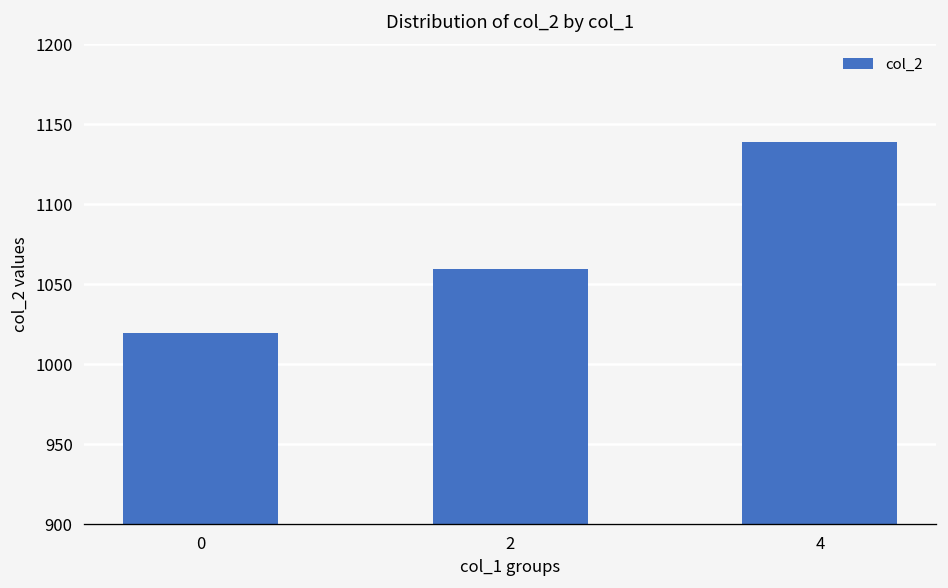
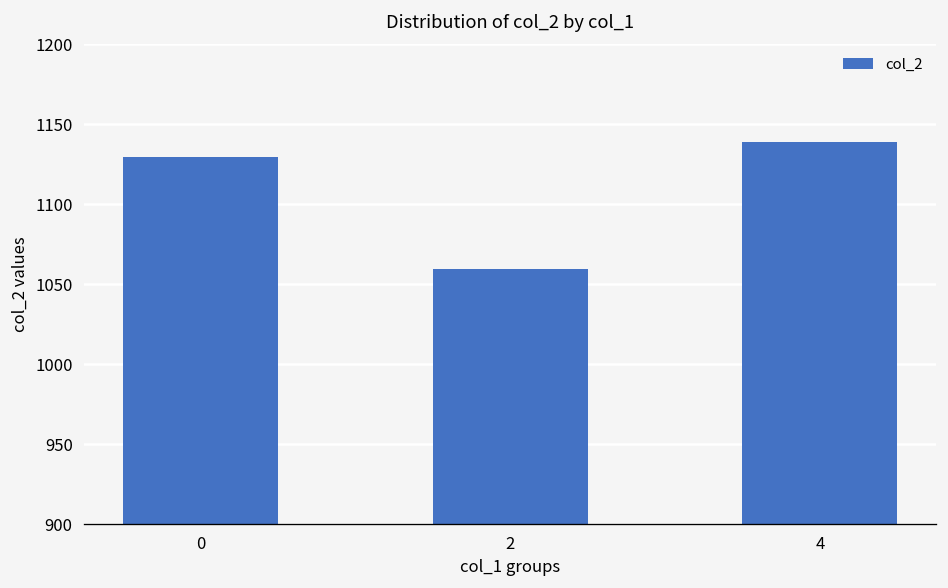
0: 1020 -> 1130
